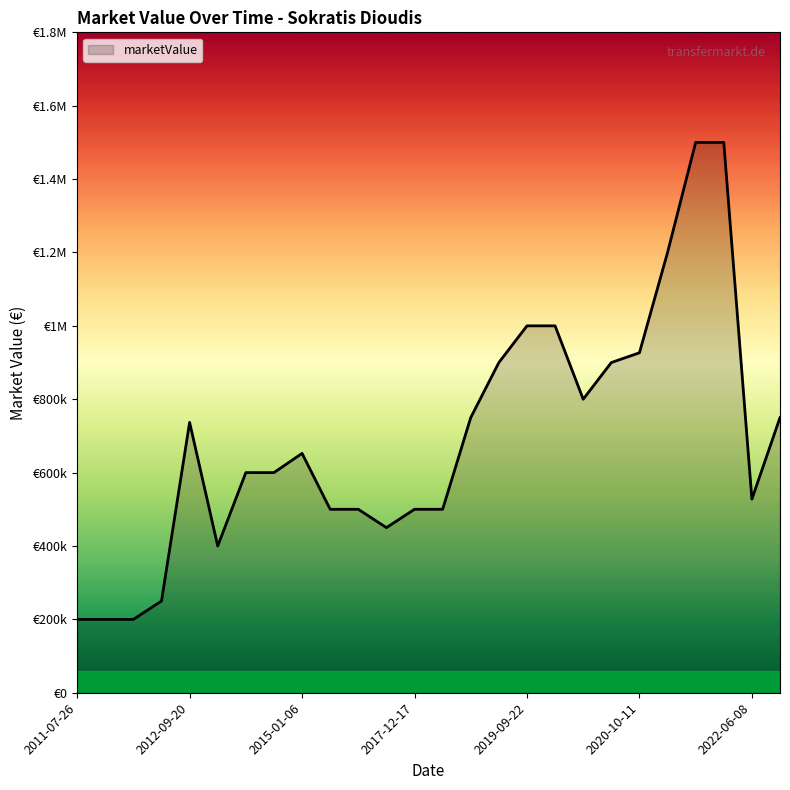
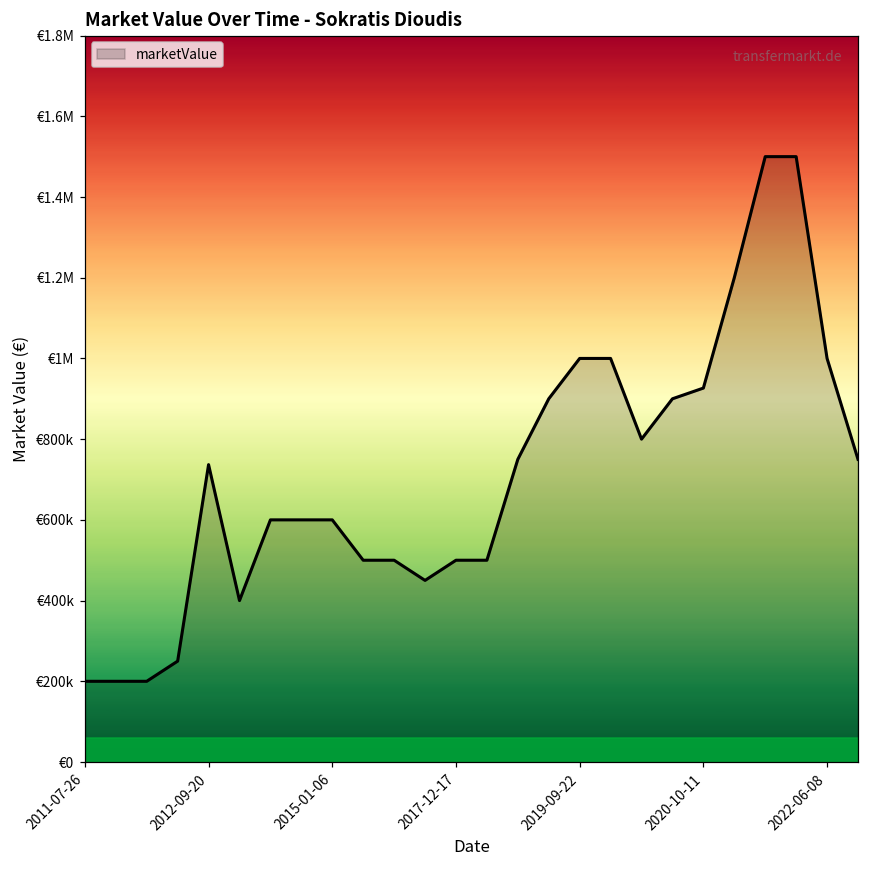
2015-01-06: €650000 -> €600000
2022-06-08: €530000 -> €1000000
